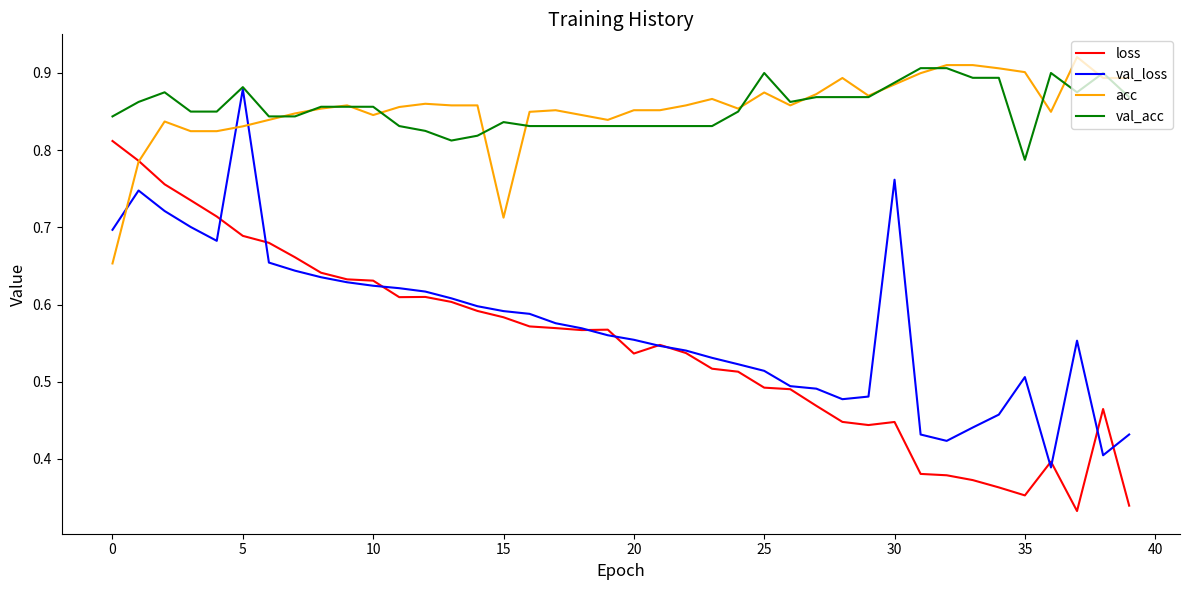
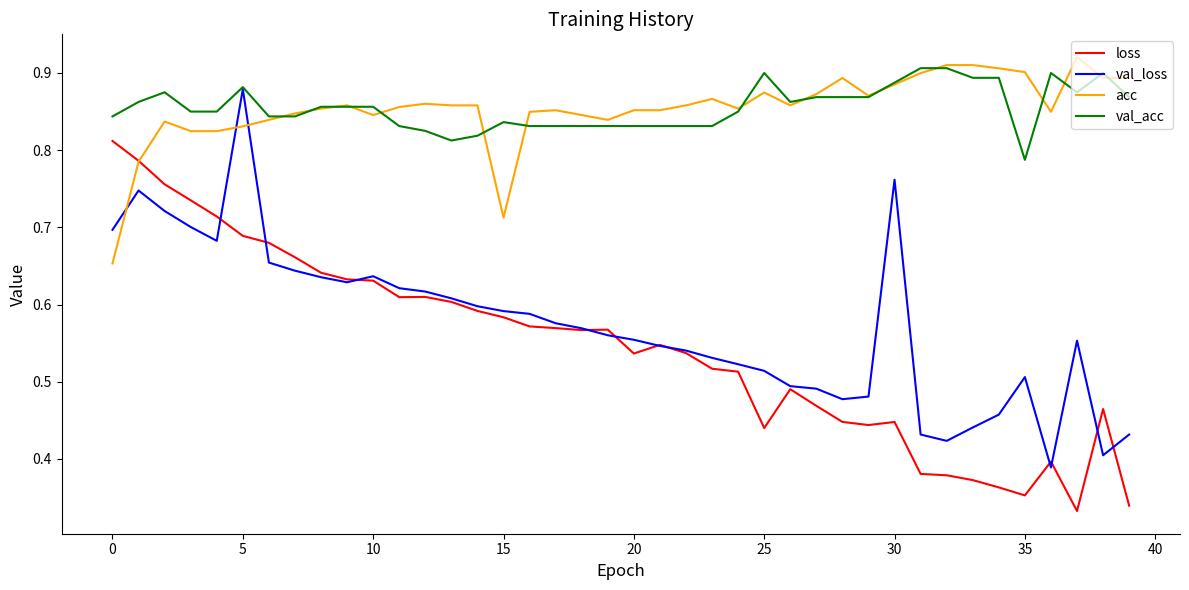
val_loss, 10: 0.62 -> 0.64
loss, 25: 0.49 -> 0.44
